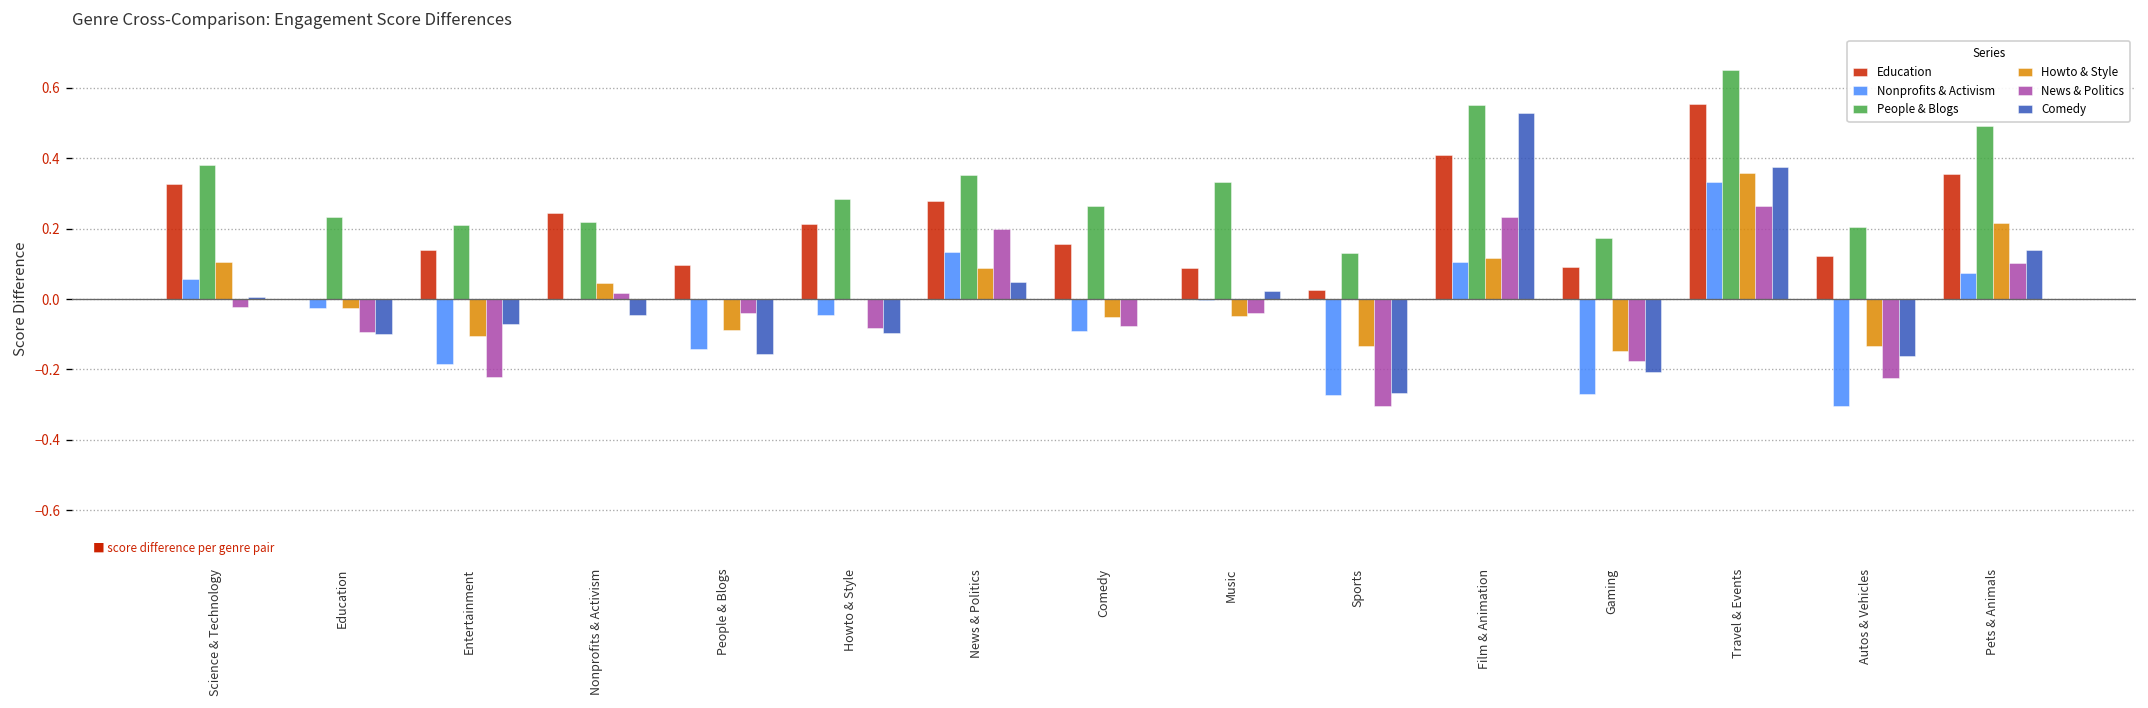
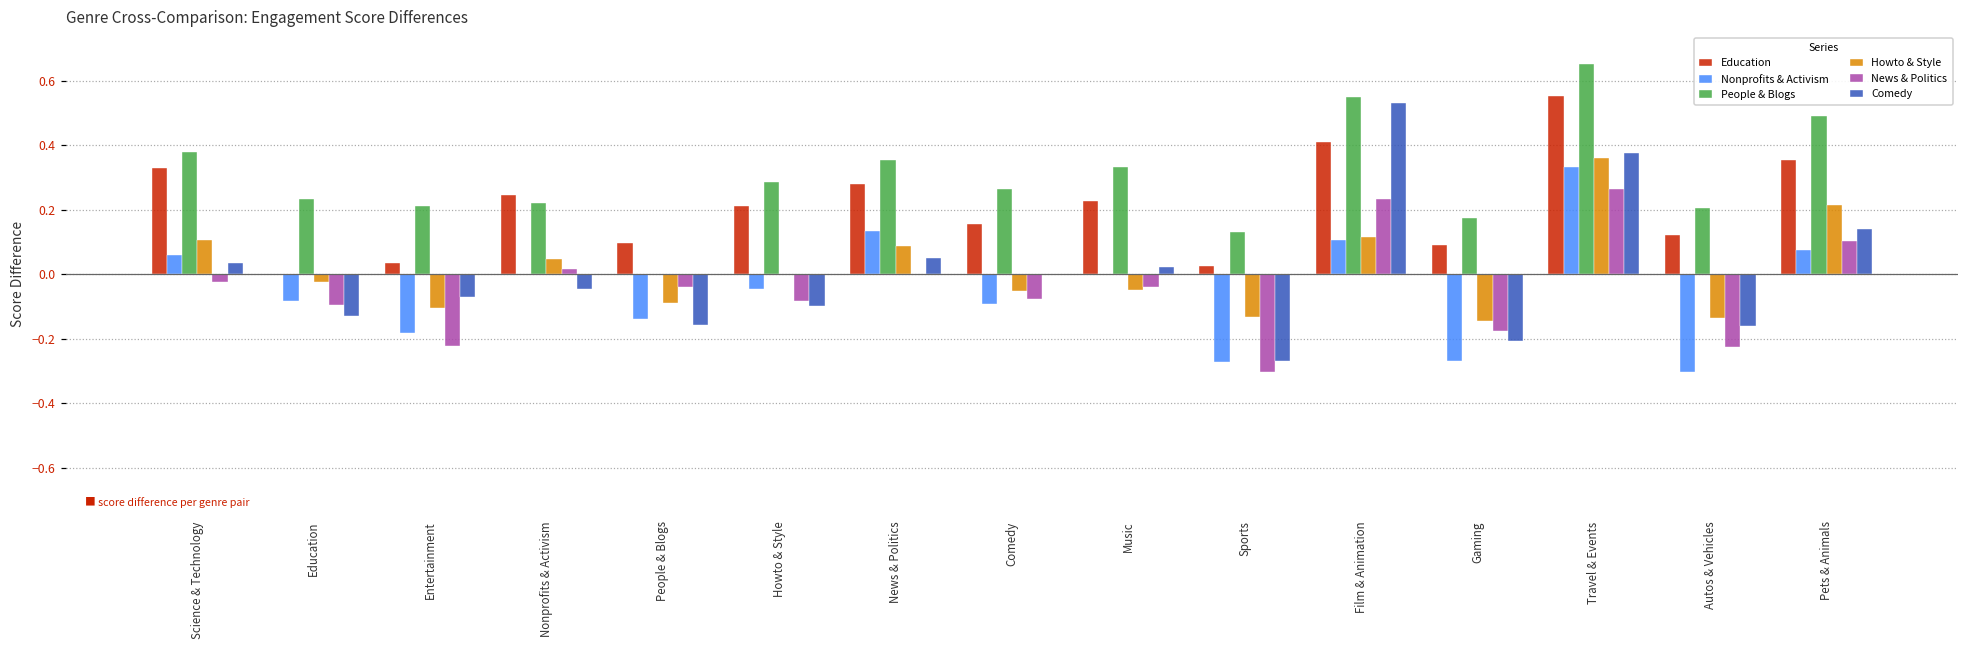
Comedy, Science & Technology: 0.01 -> 0.04
Nonprofits & Activism, Education: -0.03 -> -0.08
Comedy, Education: -0.10 -> -0.13
Education, Entertainment: 0.14 -> 0.03
News & Politics, News & Politics: 0.2 -> 0.0
Education, Music: 0.09 -> 0.23
